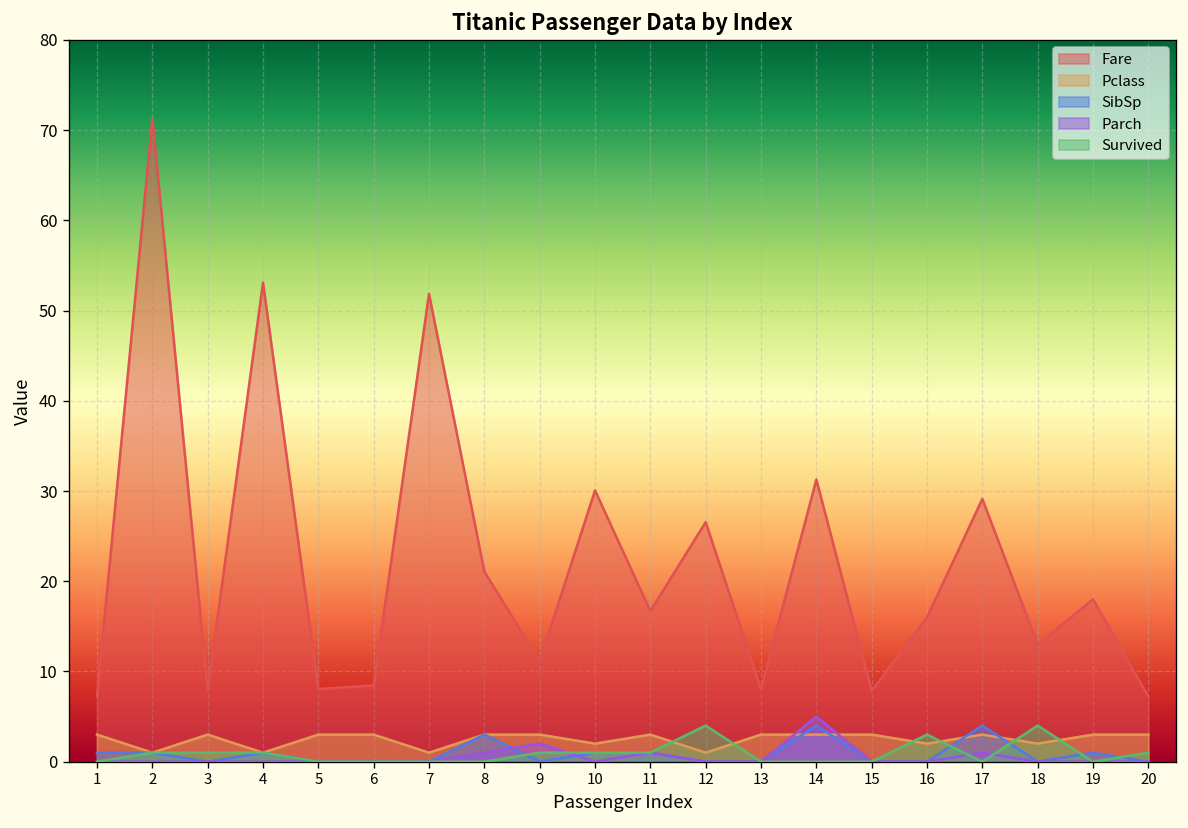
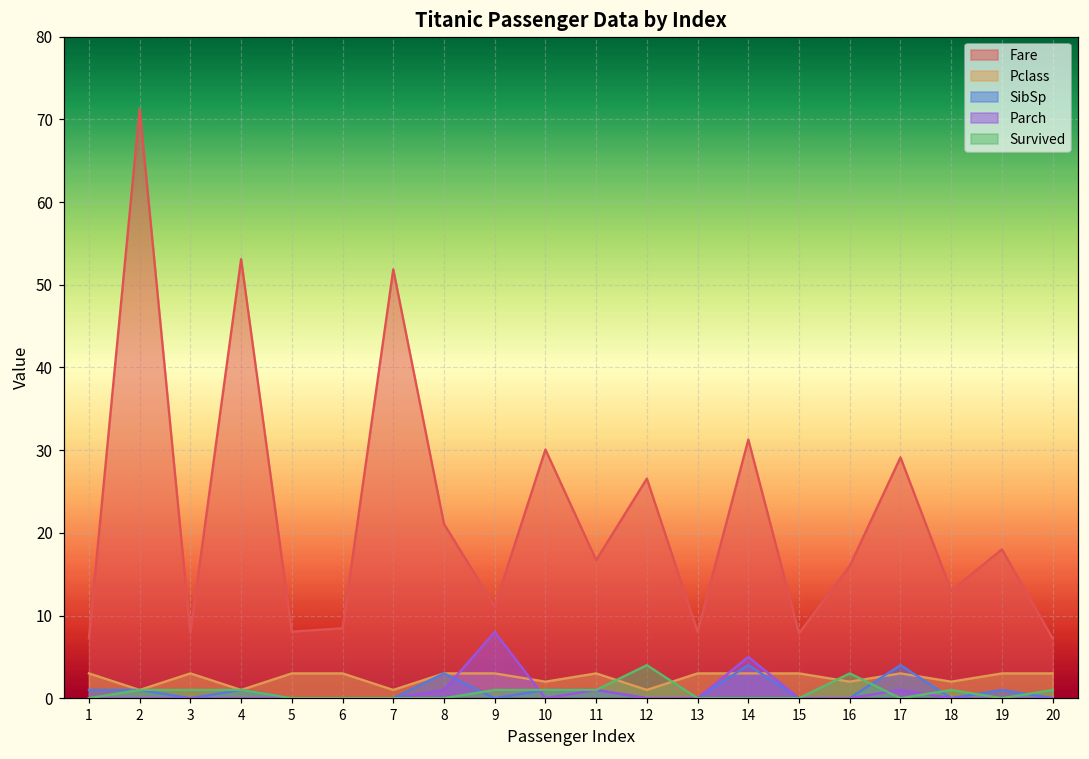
Parch, 9: 2 -> 8
Survived, 18: 4 -> 1
